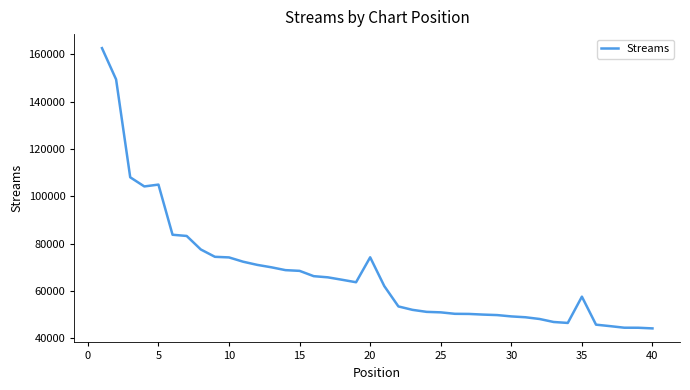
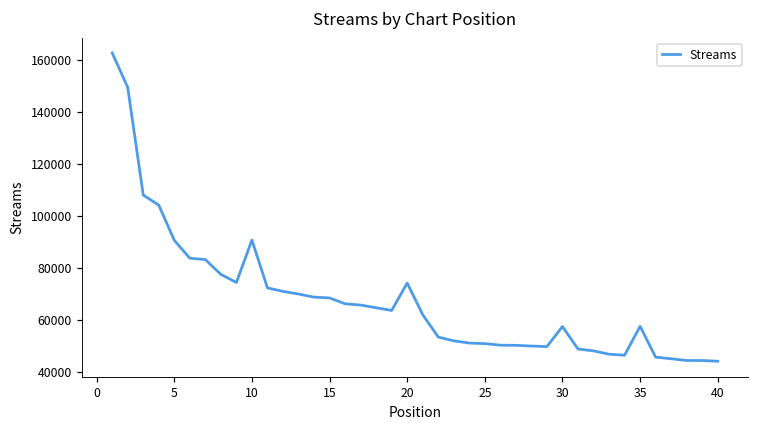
5: 105000 -> 91000
10: 74000 -> 91000
30: 49000 -> 58000
